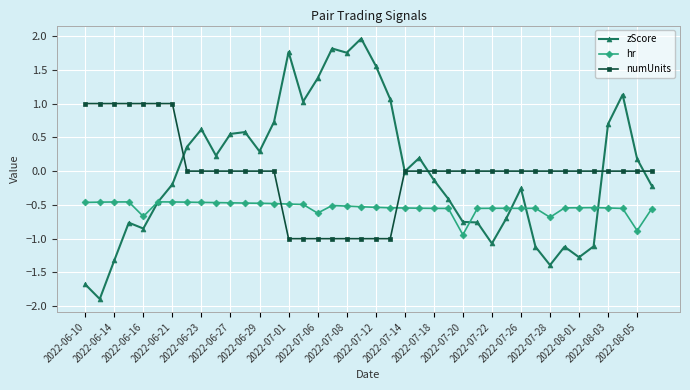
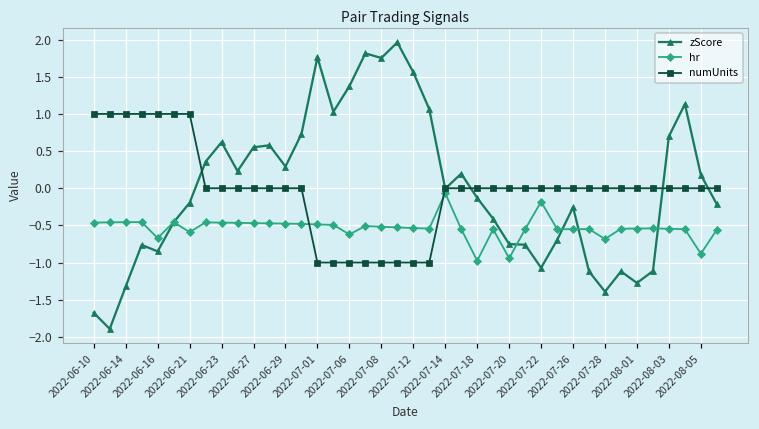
hr, 2022-06-21: -0.5 -> -0.6
hr, 2022-07-14: -0.5 -> -0.1
hr, 2022-07-18: -0.6 -> -1.0
hr, 2022-07-22: -0.6 -> -0.2
